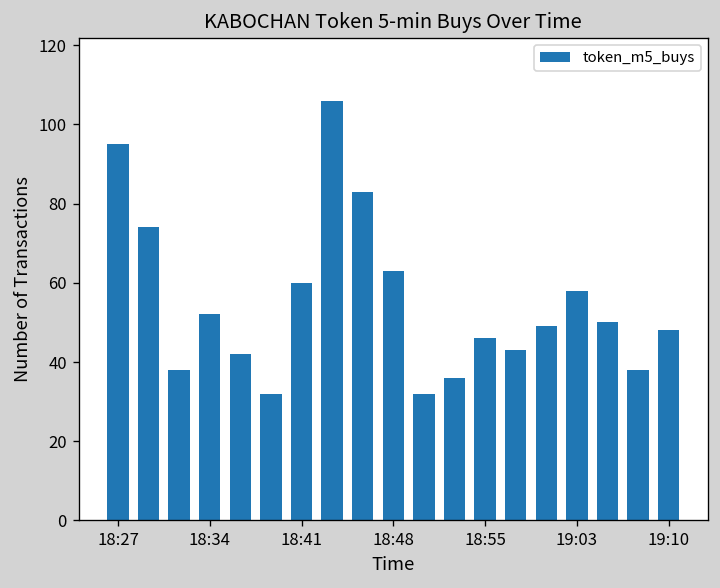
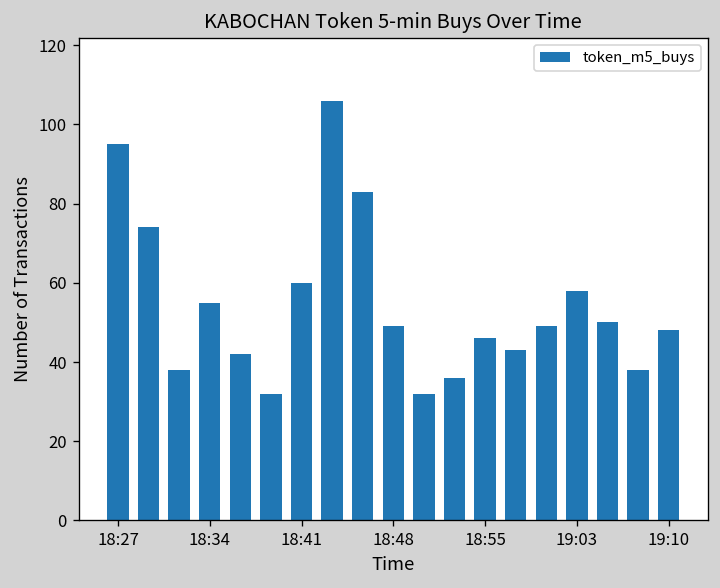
18:34: 52 -> 55
18:48: 63 -> 49
